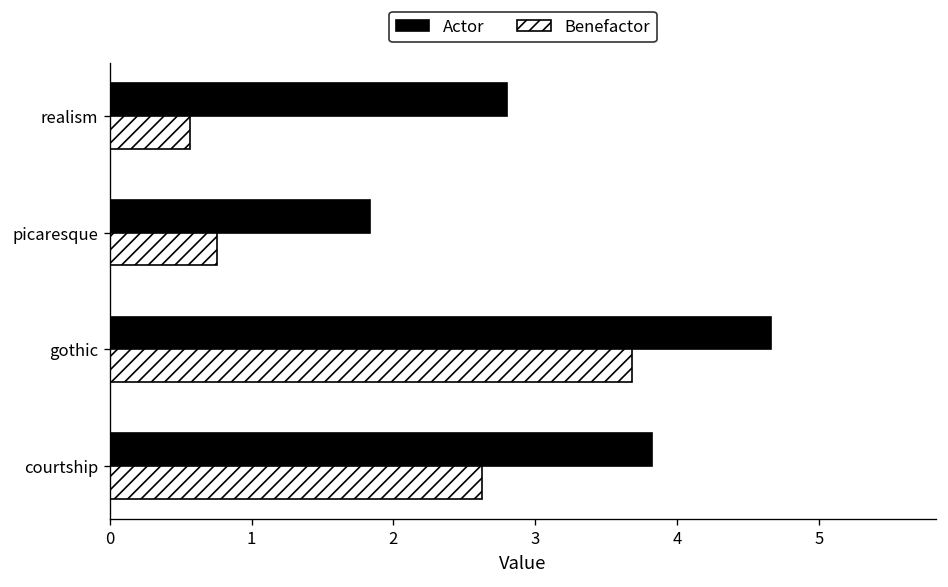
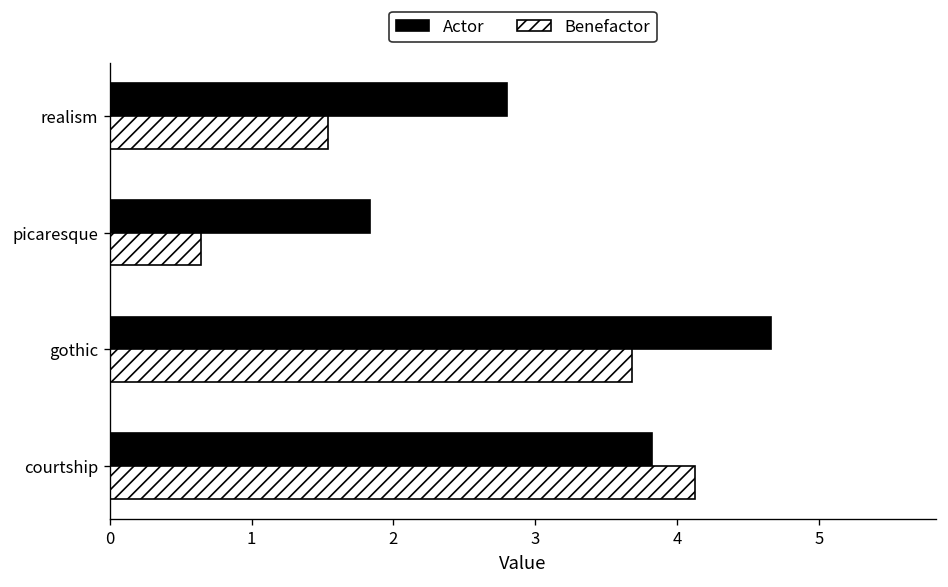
Benefactor, realism: 0.57 -> 1.54
Benefactor, picaresque: 0.76 -> 0.65
Benefactor, courtship: 2.63 -> 4.12
